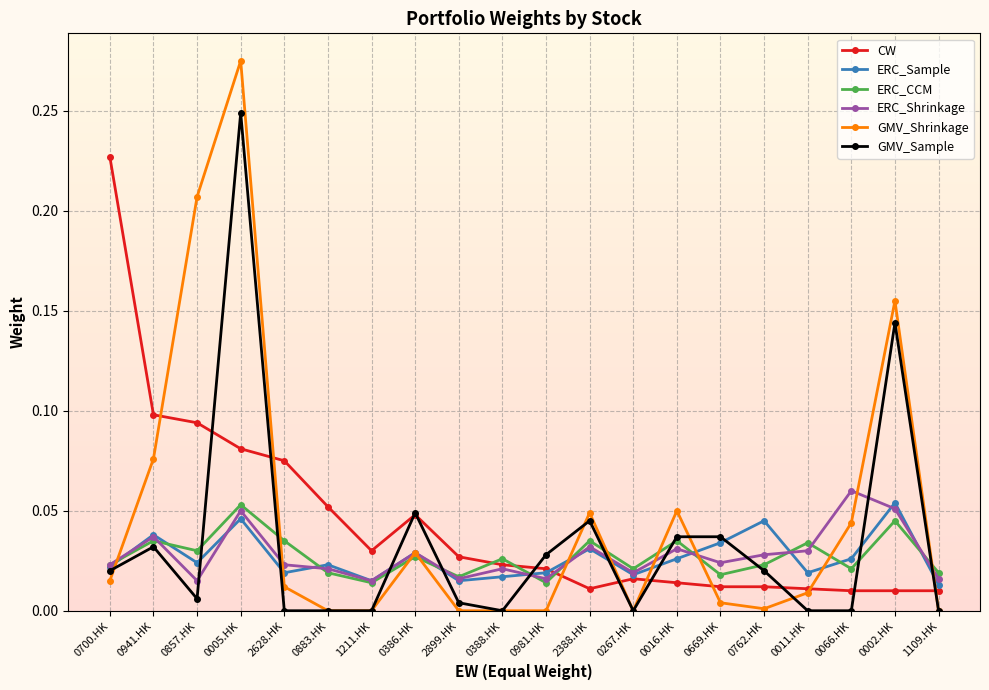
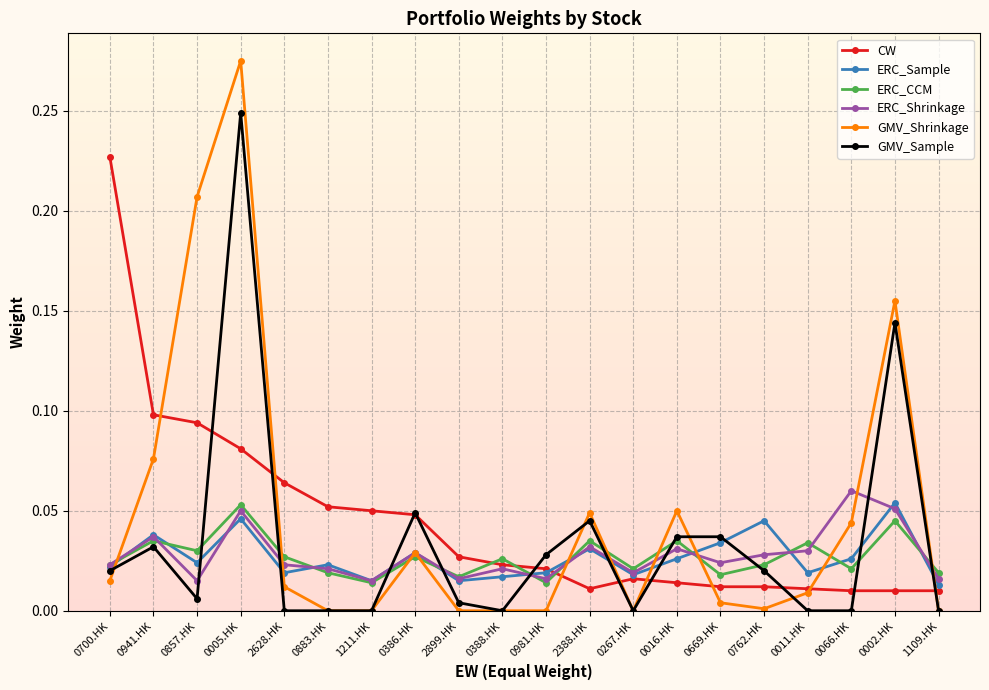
CW, 2628.HK: 0.075 -> 0.064
ERC_CCM, 2628.HK: 0.035 -> 0.027
CW, 1211.HK: 0.03 -> 0.05
